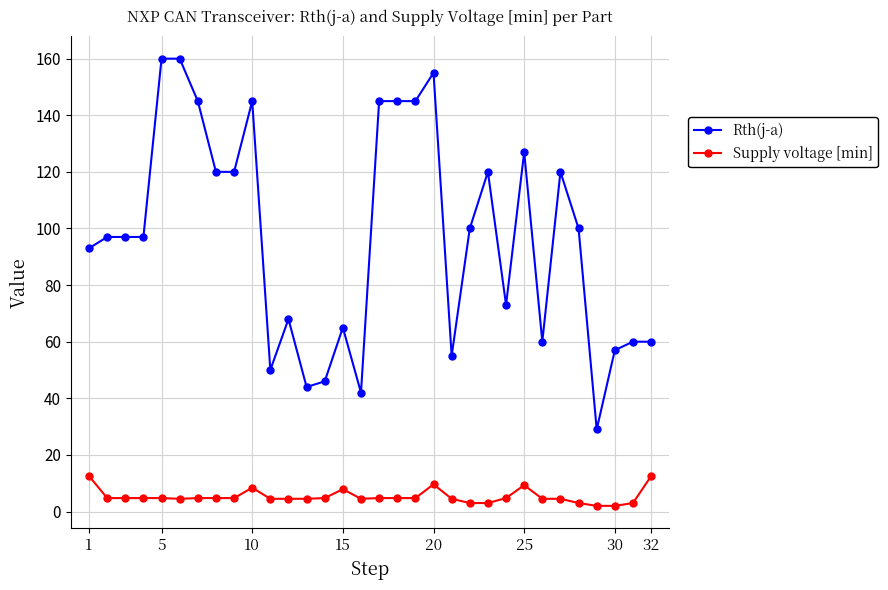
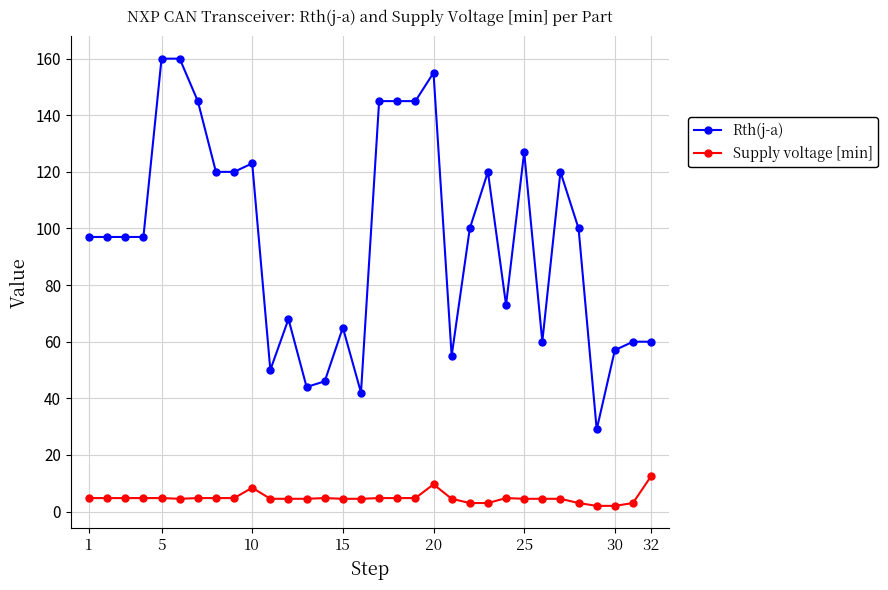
Rth(j-a), 1: 93 -> 97
Supply voltage [min], 1: 13 -> 5
Rth(j-a), 10: 145 -> 123
Supply voltage [min], 15: 8 -> 5
Supply voltage [min], 25: 9 -> 5
